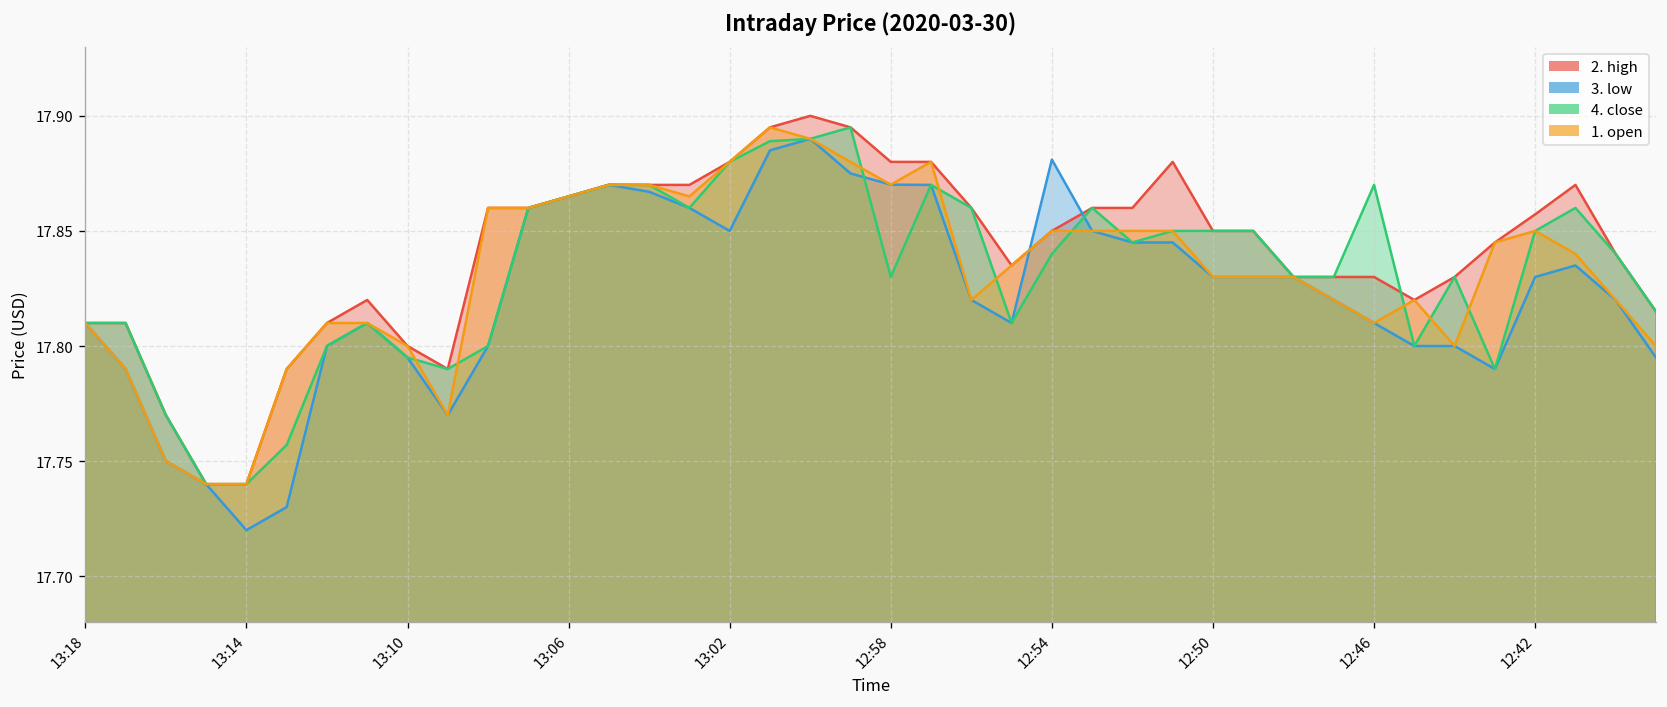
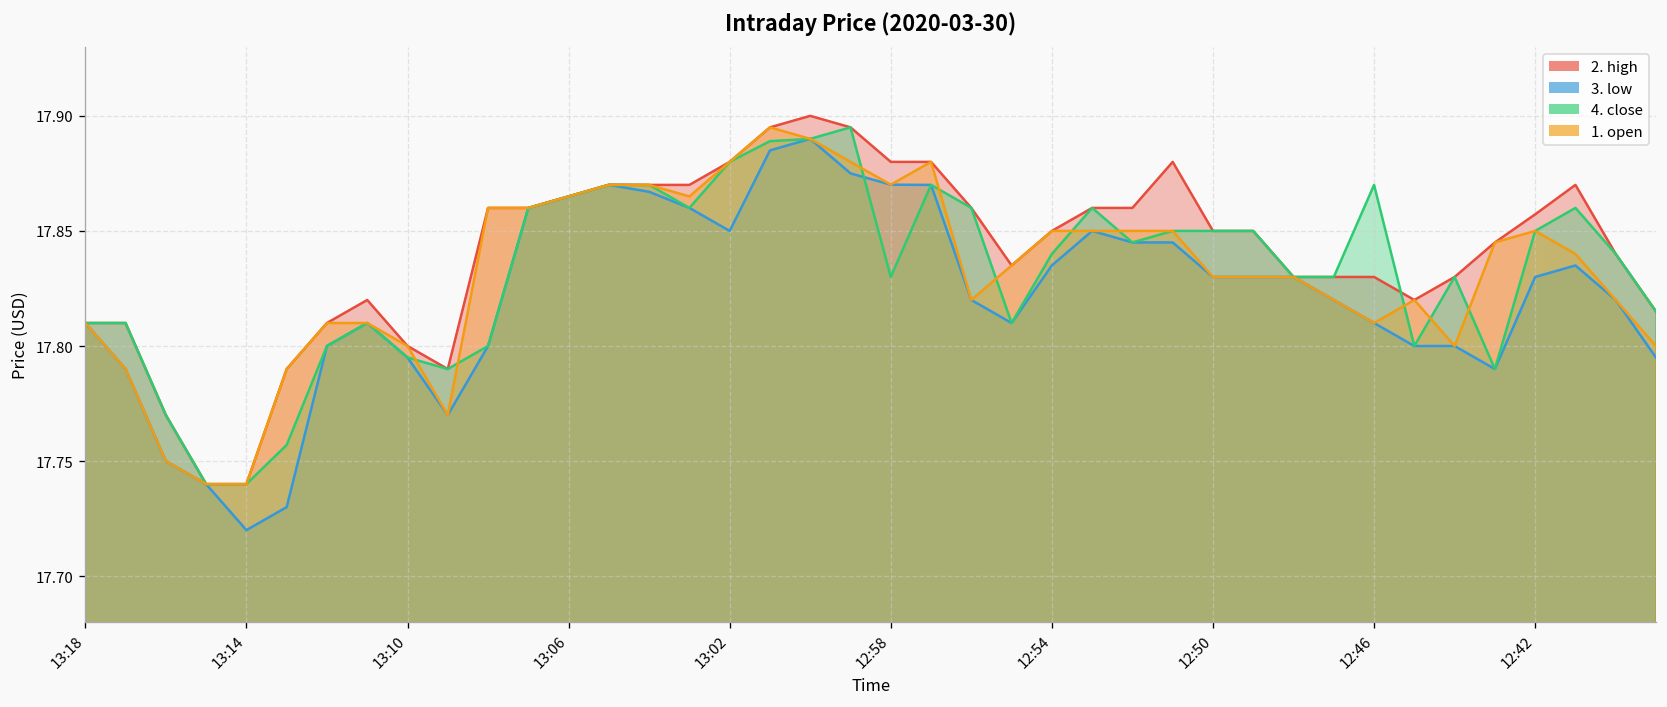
3. low, 12:54: 17.881 -> 17.835
